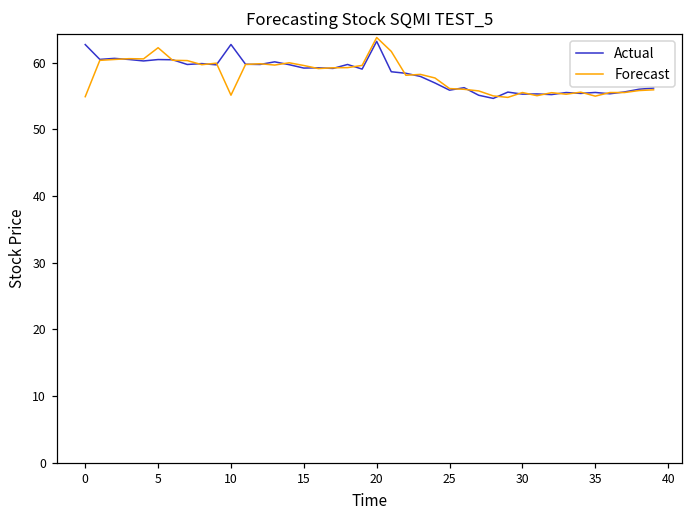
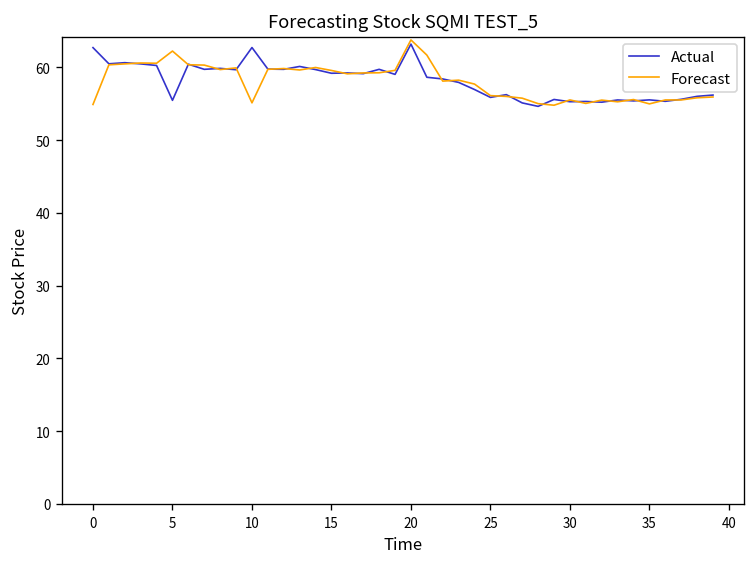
Actual, 5: 60 -> 55
